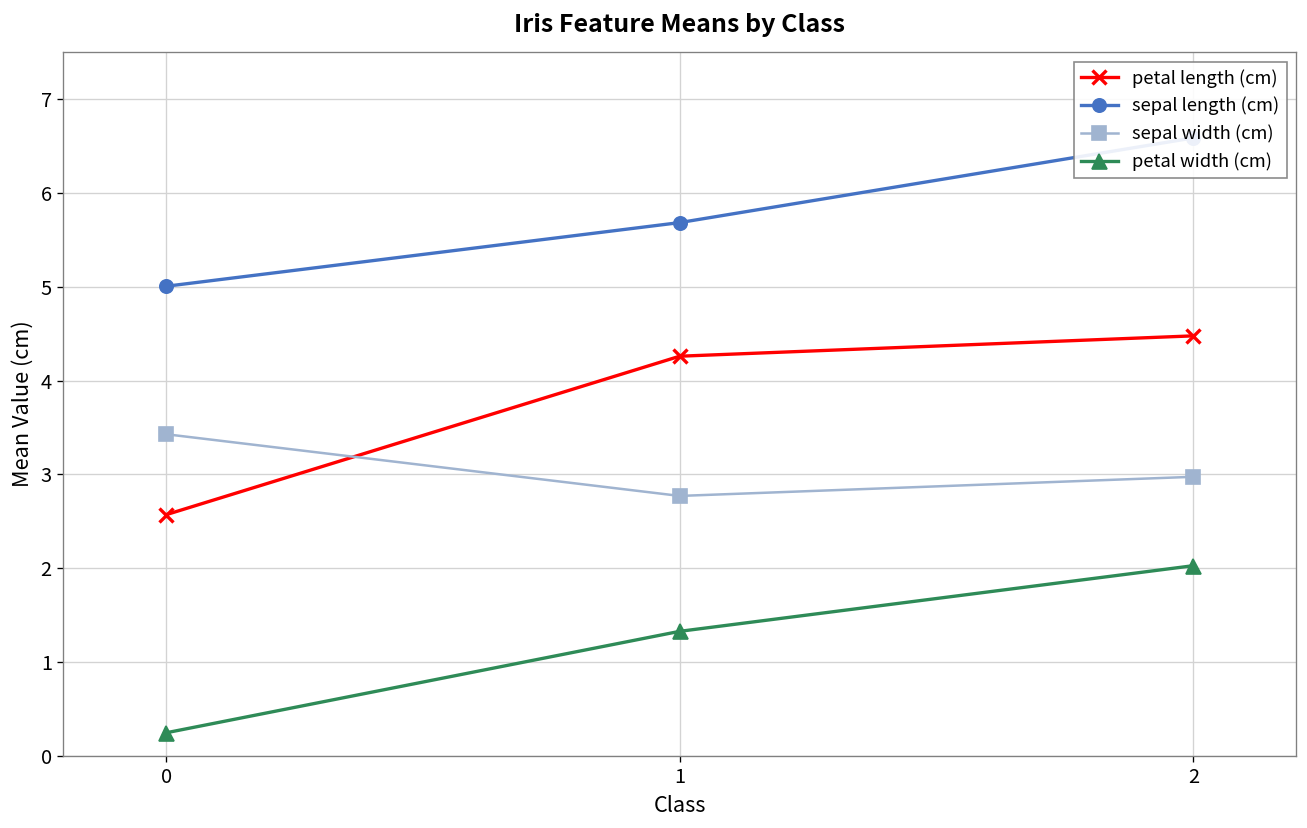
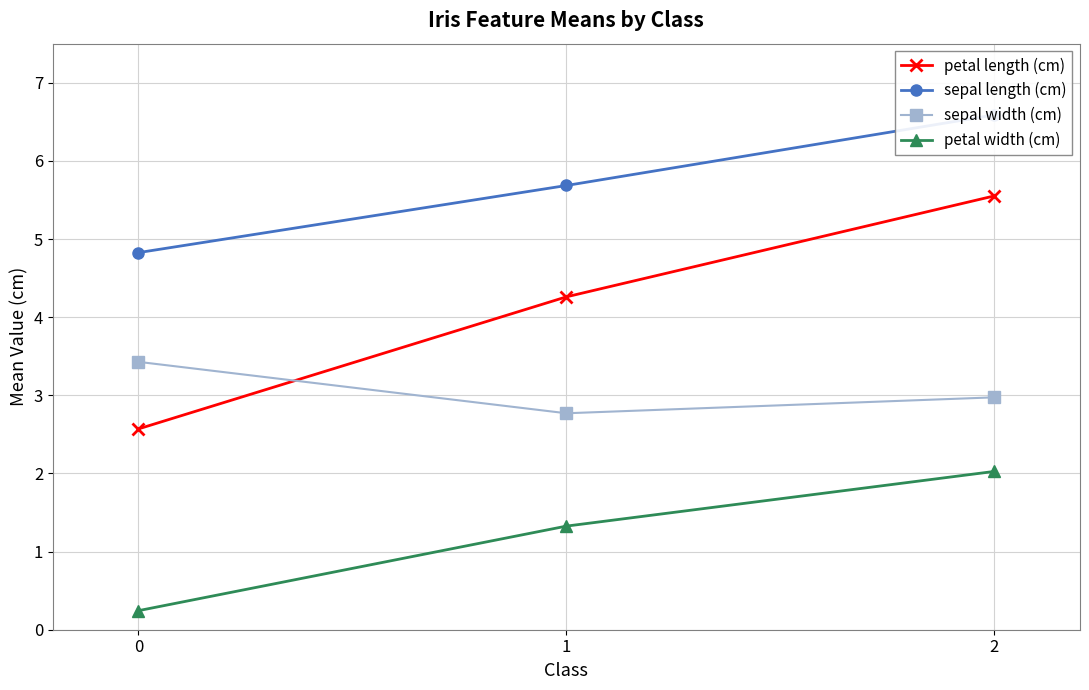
sepal length (cm), 0: 5.0 -> 4.8
petal length (cm), 2: 4.5 -> 5.6
